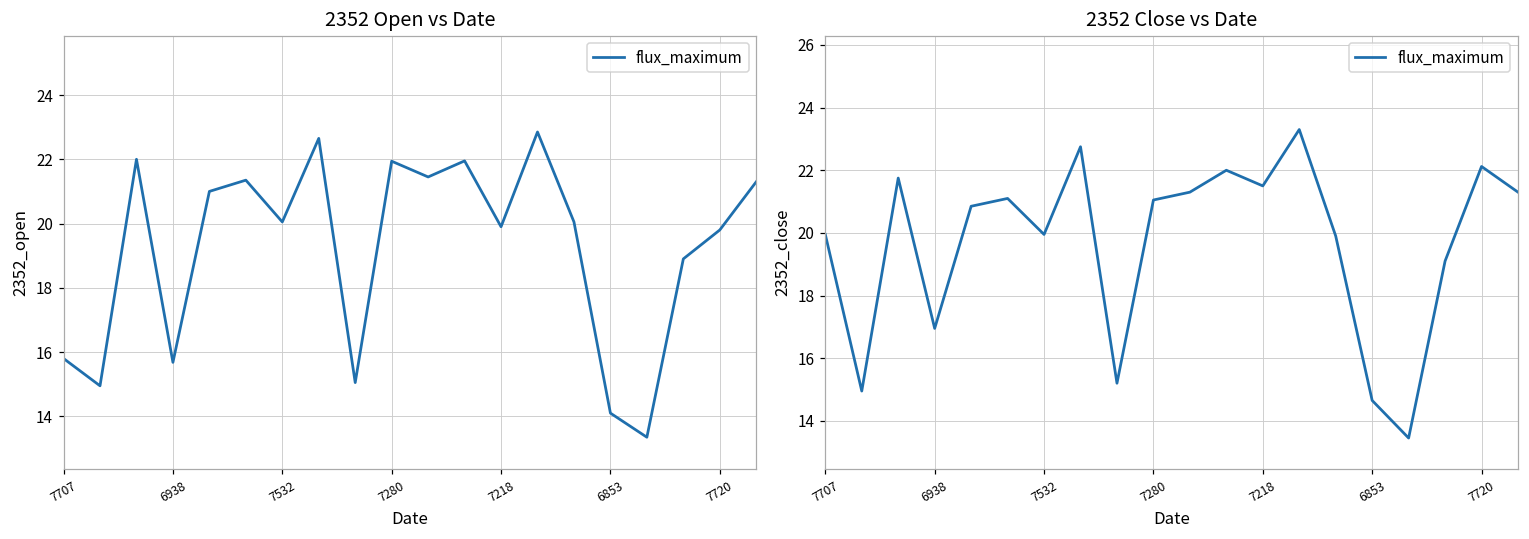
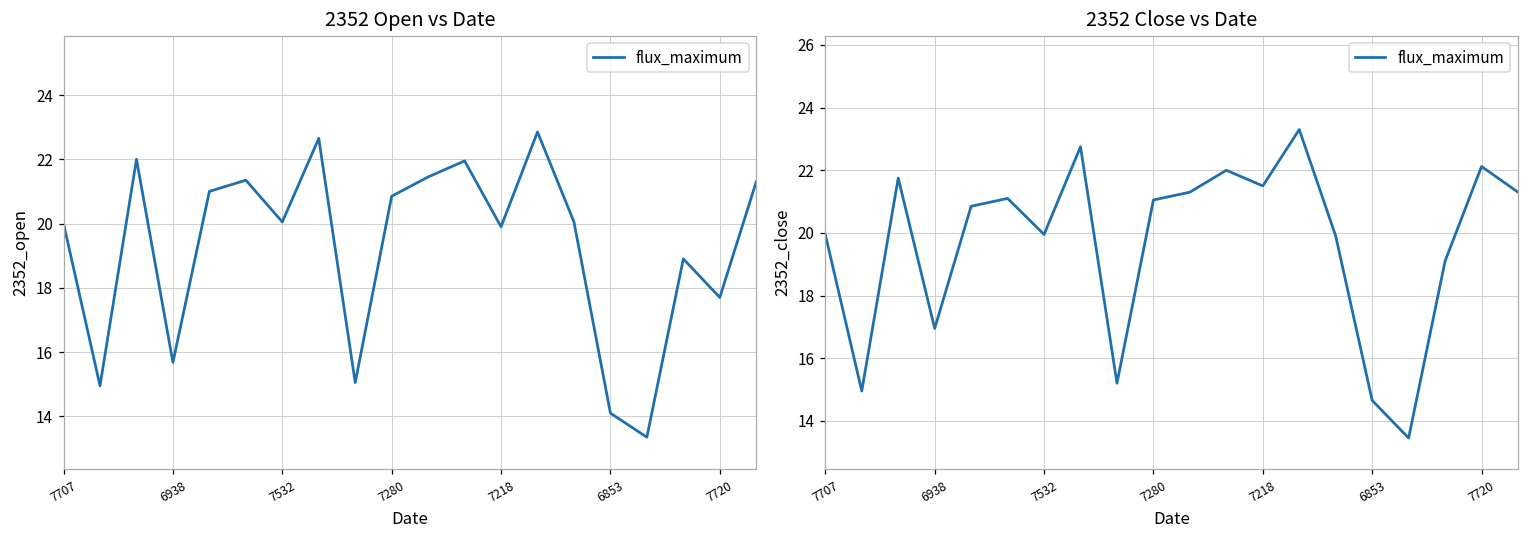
2352 Open vs Date, 7707: 15.8 -> 20.0
2352 Open vs Date, 7280: 21.9 -> 20.9
2352 Open vs Date, 7720: 19.8 -> 17.7
